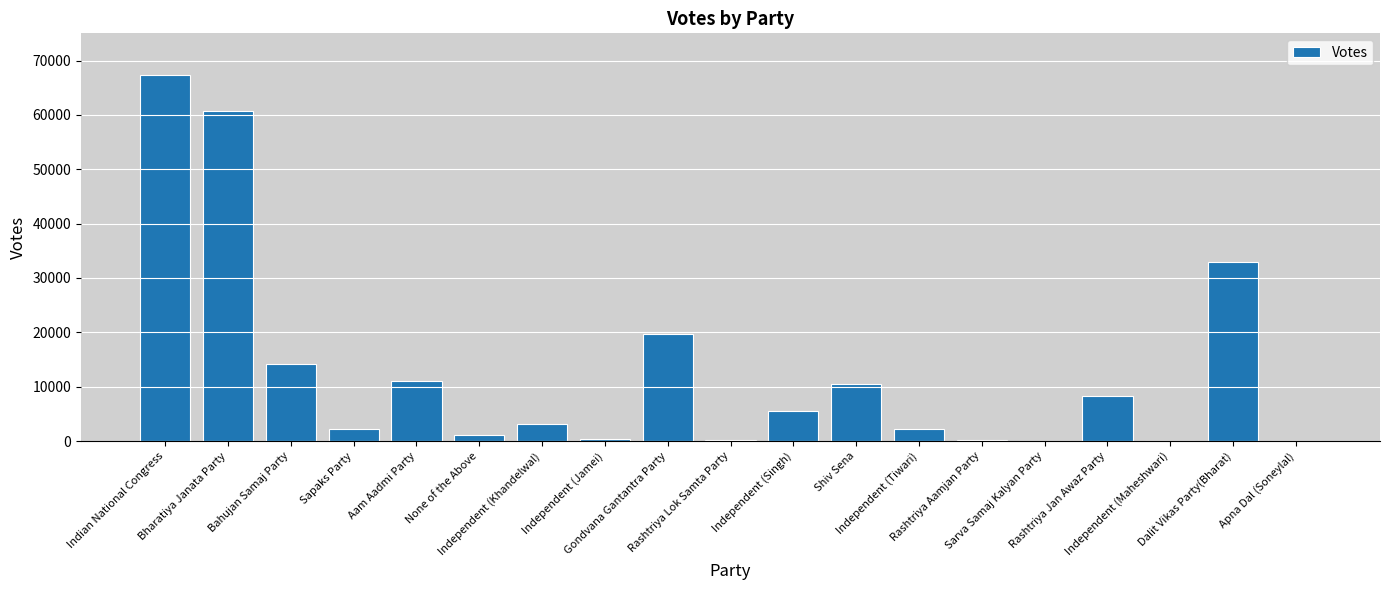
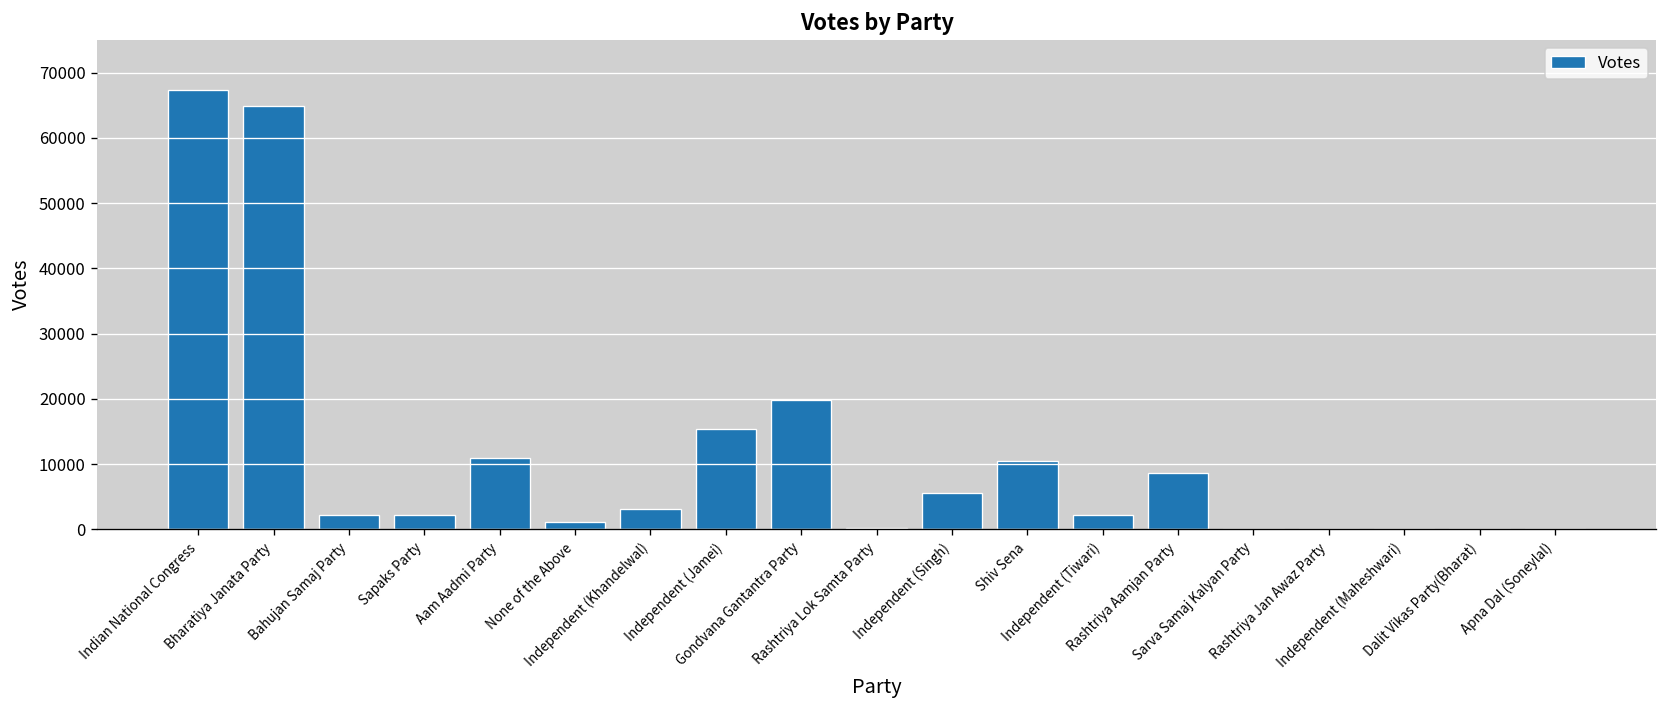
Bharatiya Janata Party: 61000 -> 65000
Bahujan Samaj Party: 14000 -> 2000
Independent (Jamei): 0 -> 15000
Rashtriya Aamjan Party: 0 -> 9000
Rashtriya Jan Awaz Party: 8000 -> 0
Dalit Vikas Party(Bharat): 33000 -> 0
